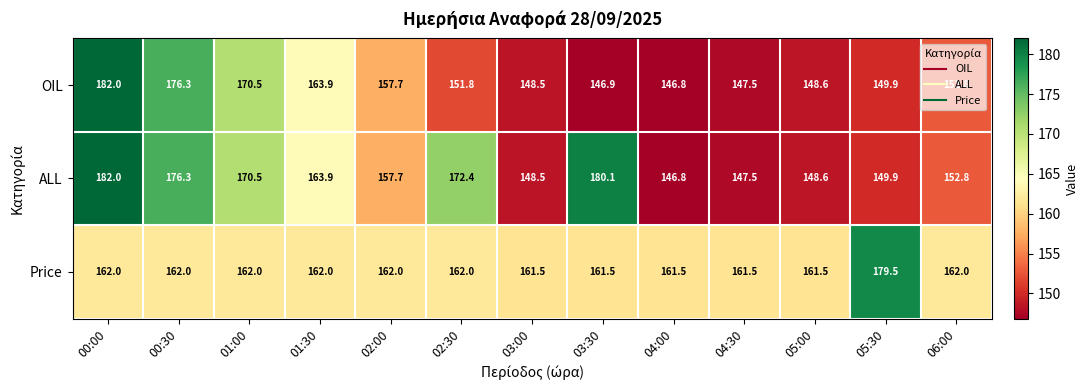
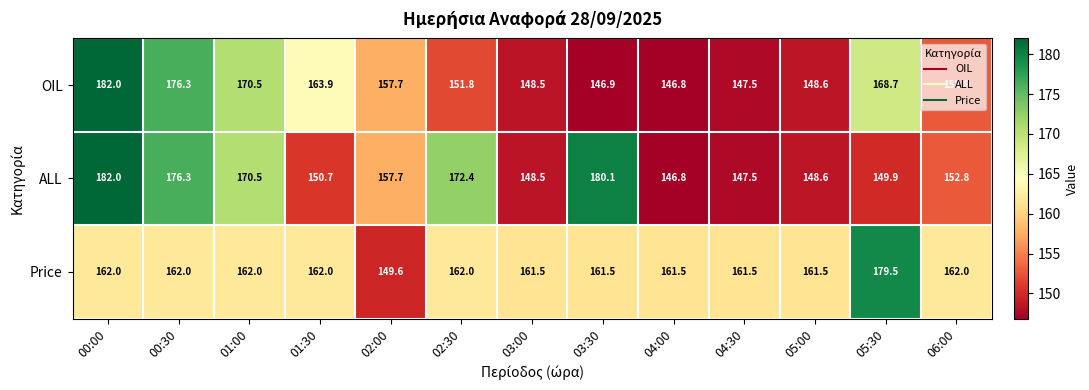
OIL, 05:30: 149.9 -> 168.7
ALL, 01:30: 163.9 -> 150.7
Price, 02:00: 162.0 -> 149.6
